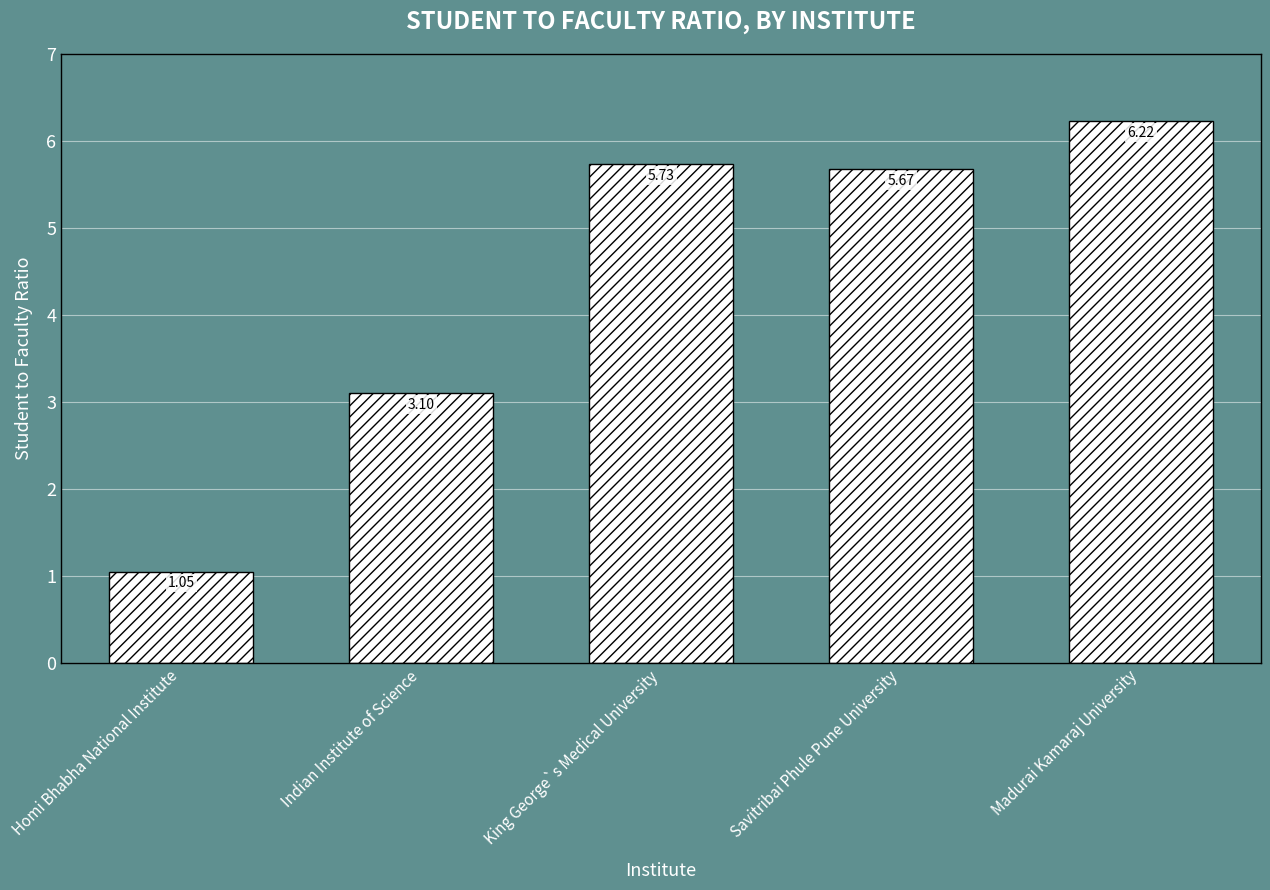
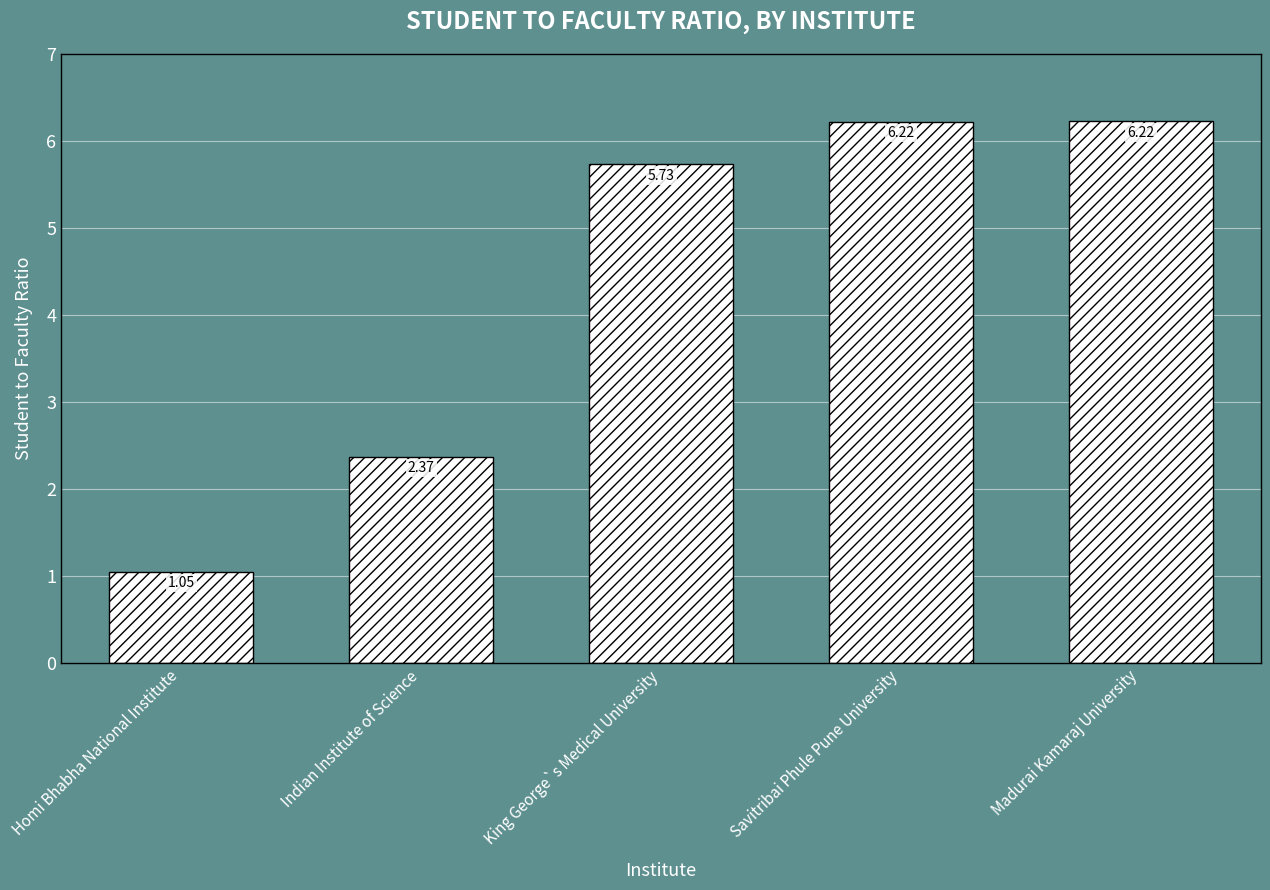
Indian Institute of Science: 3.10 -> 2.37
Savitribai Phule Pune University: 5.67 -> 6.22
